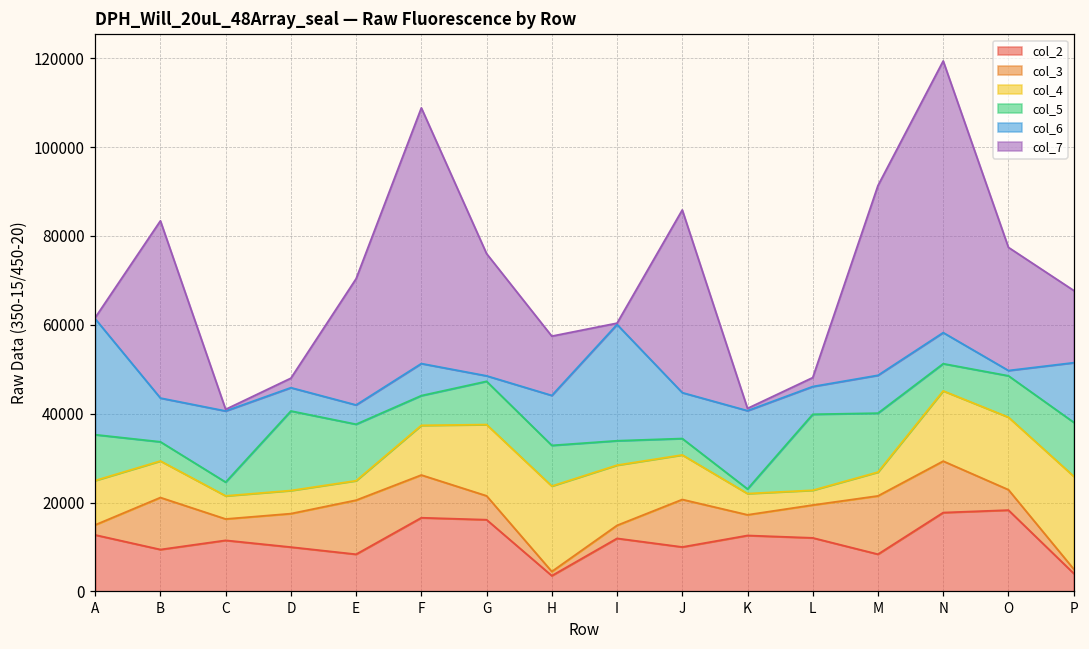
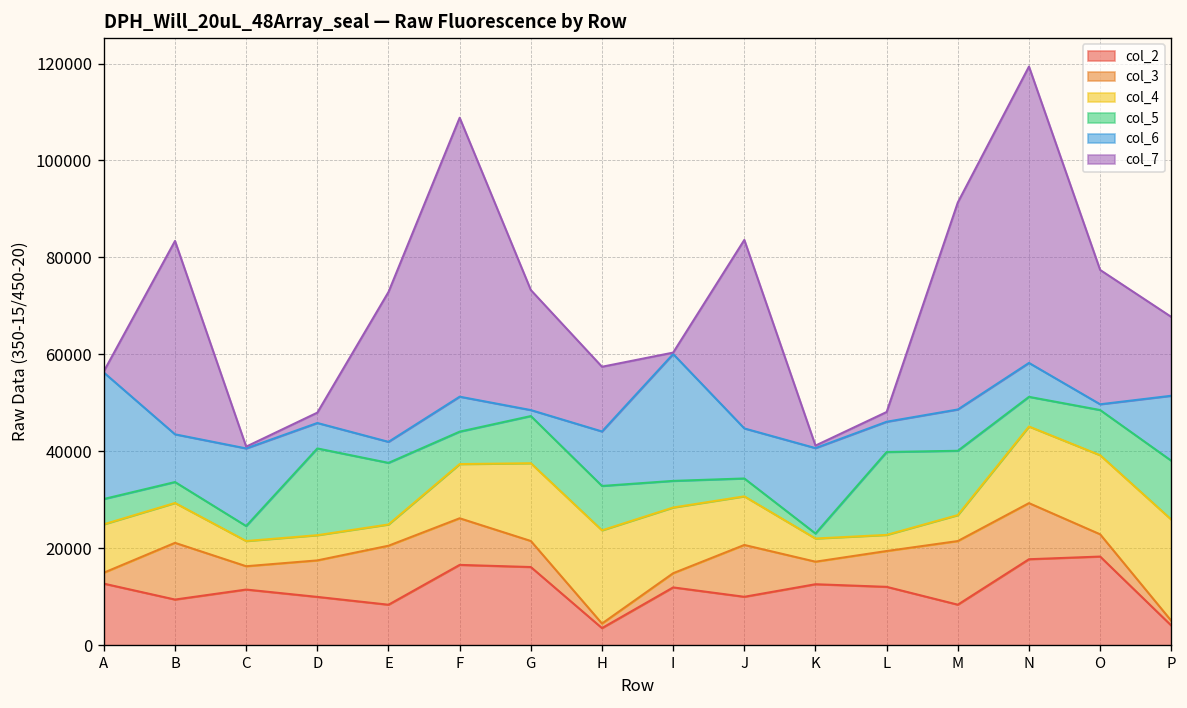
col_5, A: 10000 -> 5000
col_7, E: 28000 -> 31000
col_7, G: 27000 -> 25000
col_7, J: 41000 -> 39000
